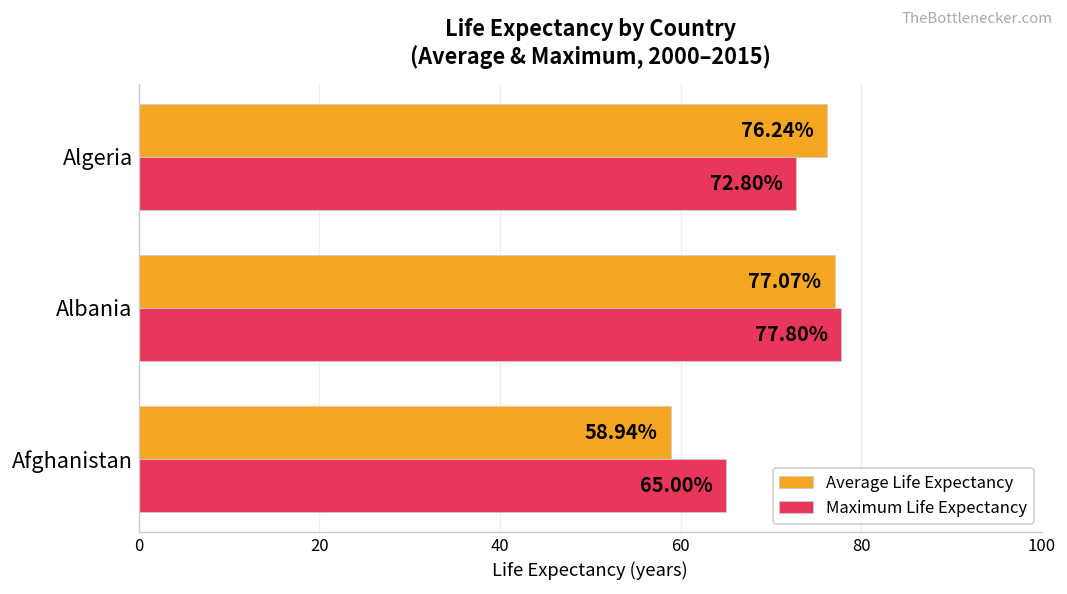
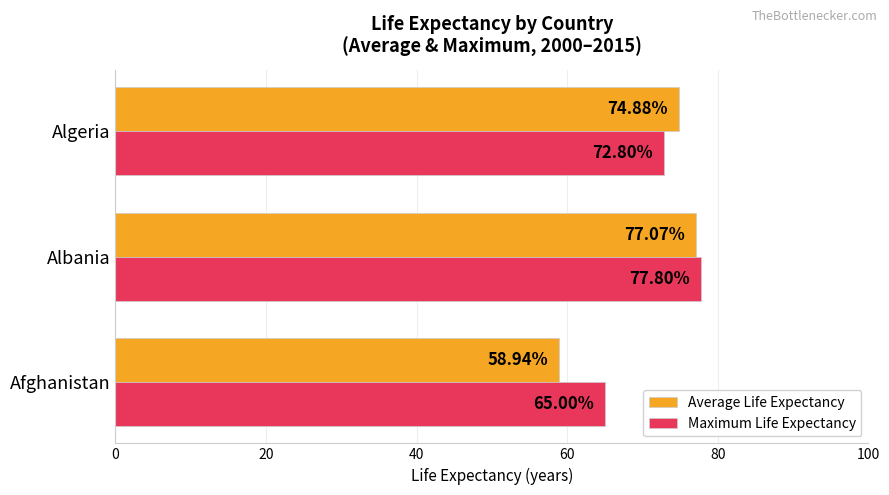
Average Life Expectancy, Algeria: 76.24% -> 74.88%
